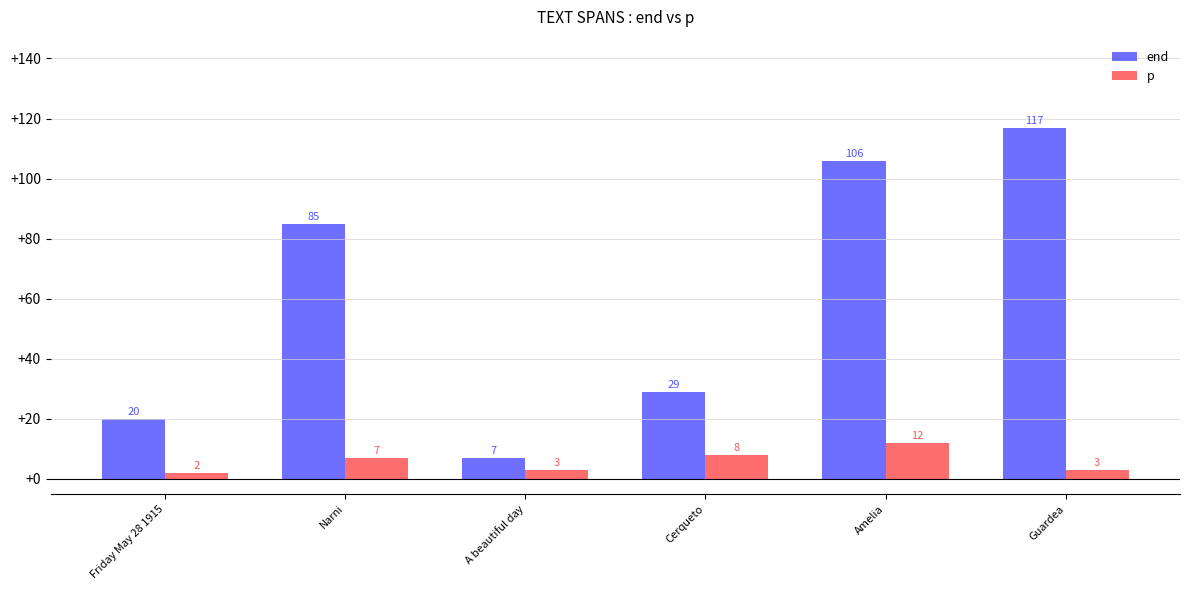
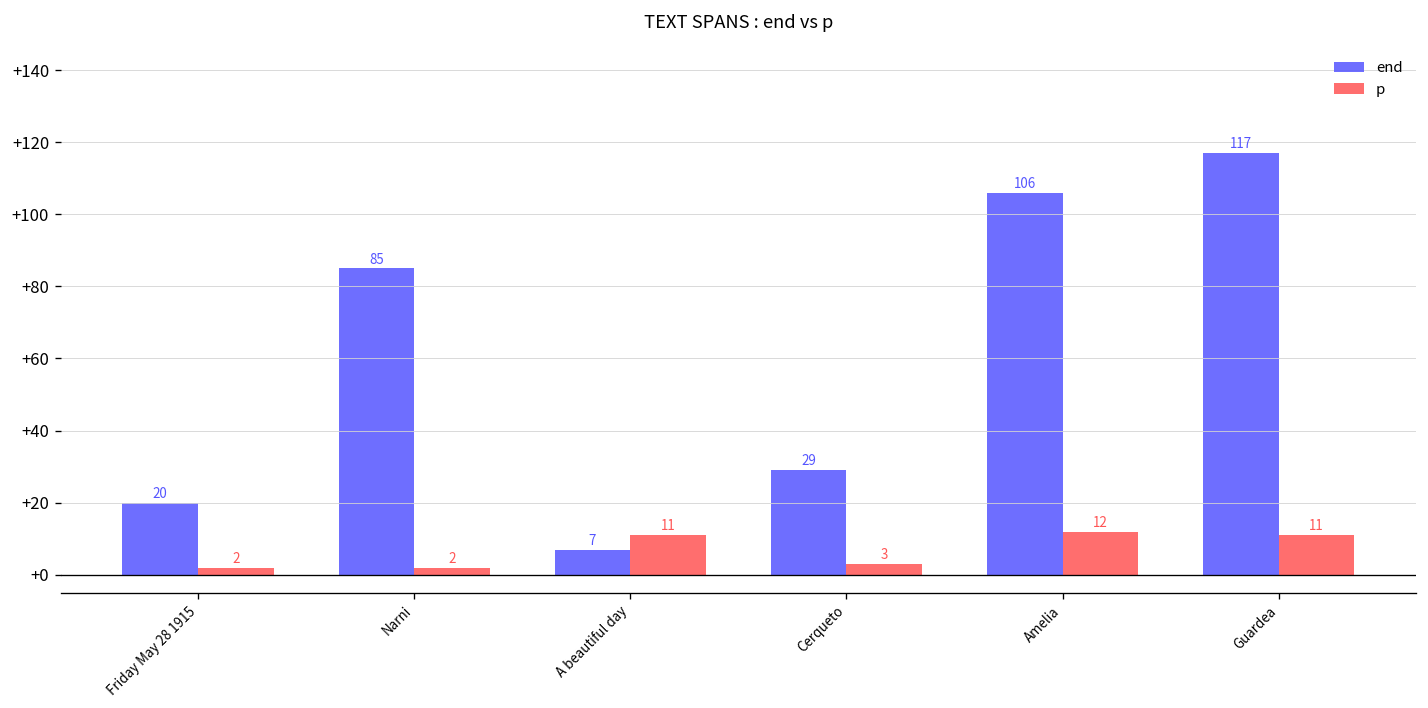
p, Narni: 7 -> 2
p, A beautiful day: 3 -> 11
p, Cerqueto: 8 -> 3
p, Guardea: 3 -> 11
